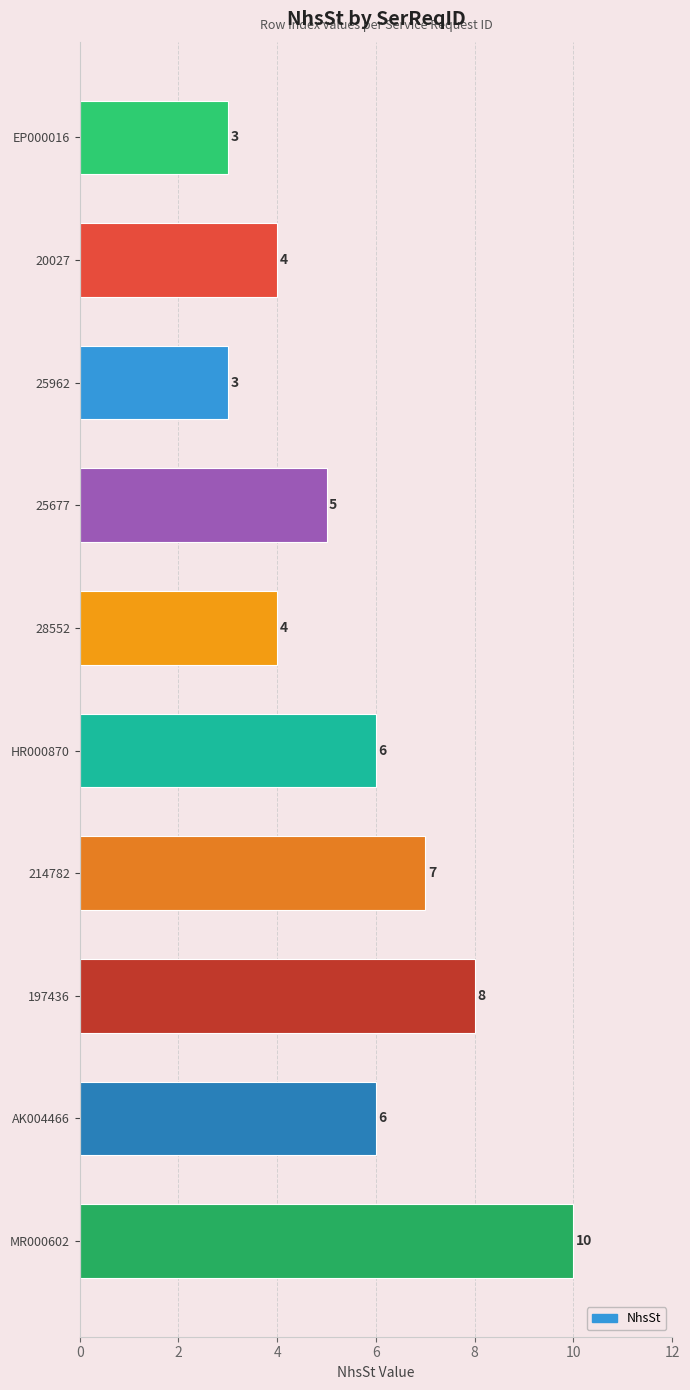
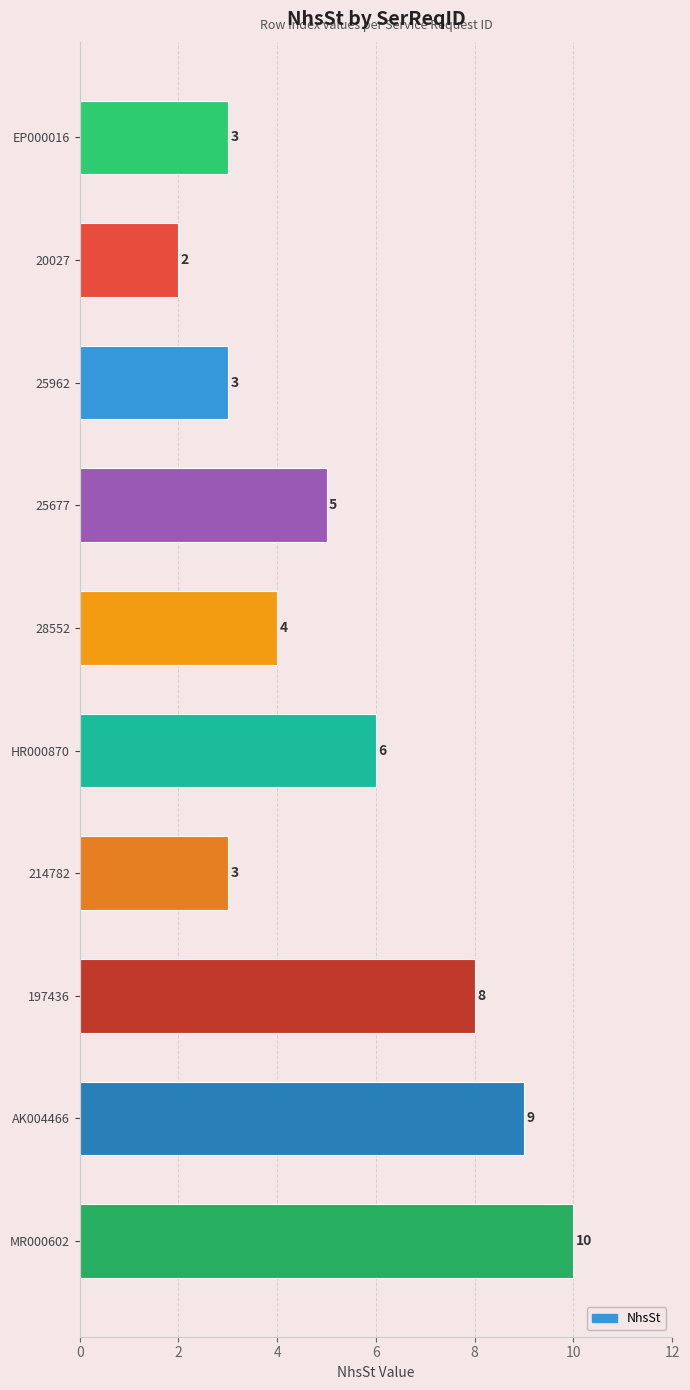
20027: 4 -> 2
214782: 7 -> 3
AK004466: 6 -> 9
